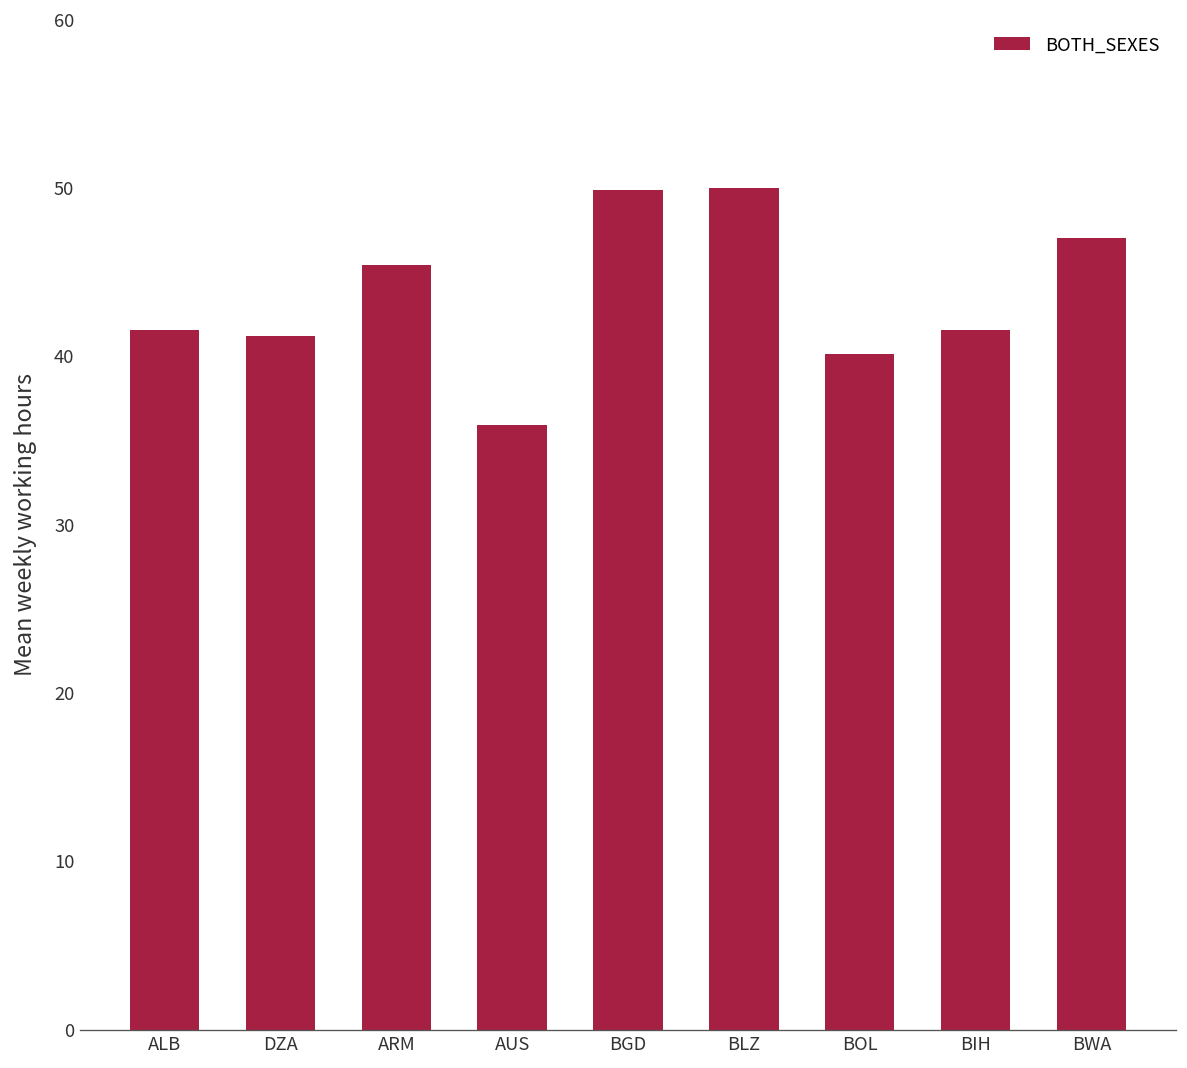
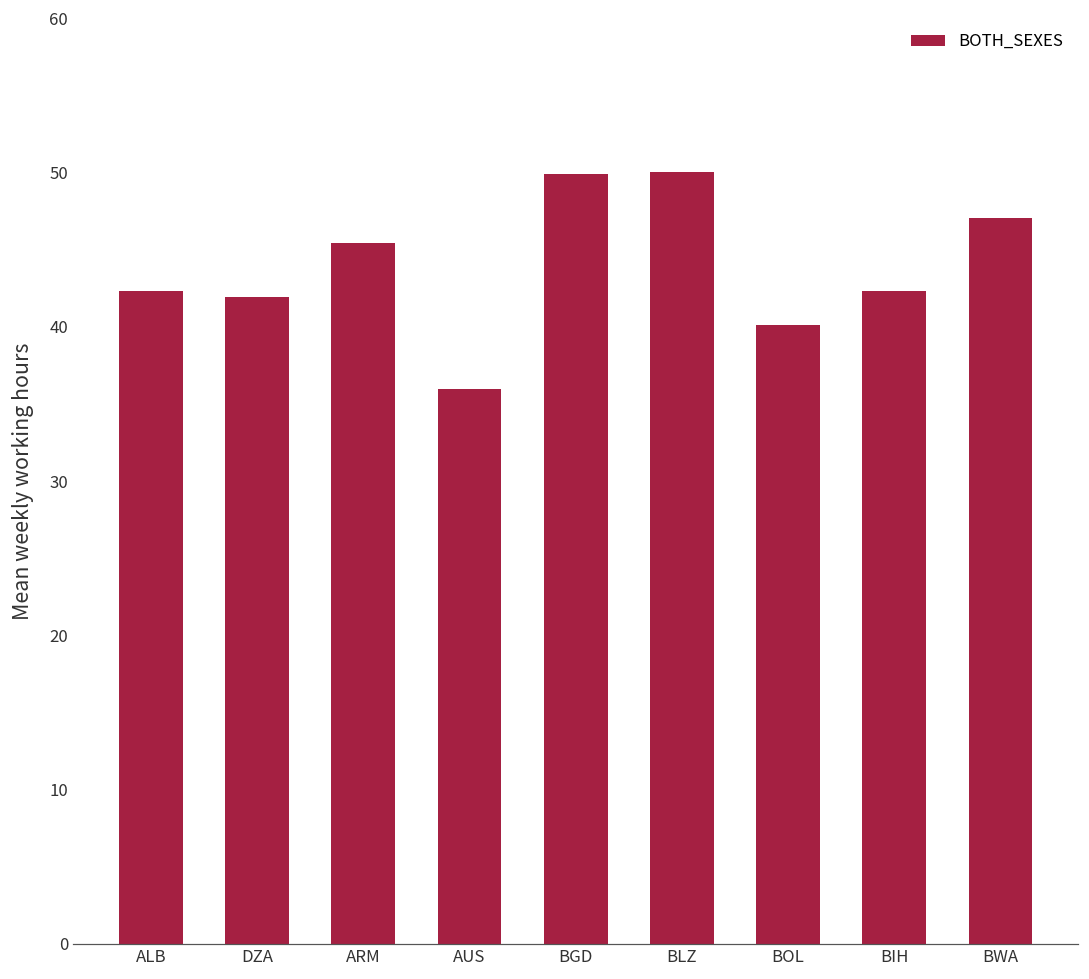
ALB: 41.6 -> 42.3
DZA: 41.2 -> 41.9
BIH: 41.6 -> 42.3
